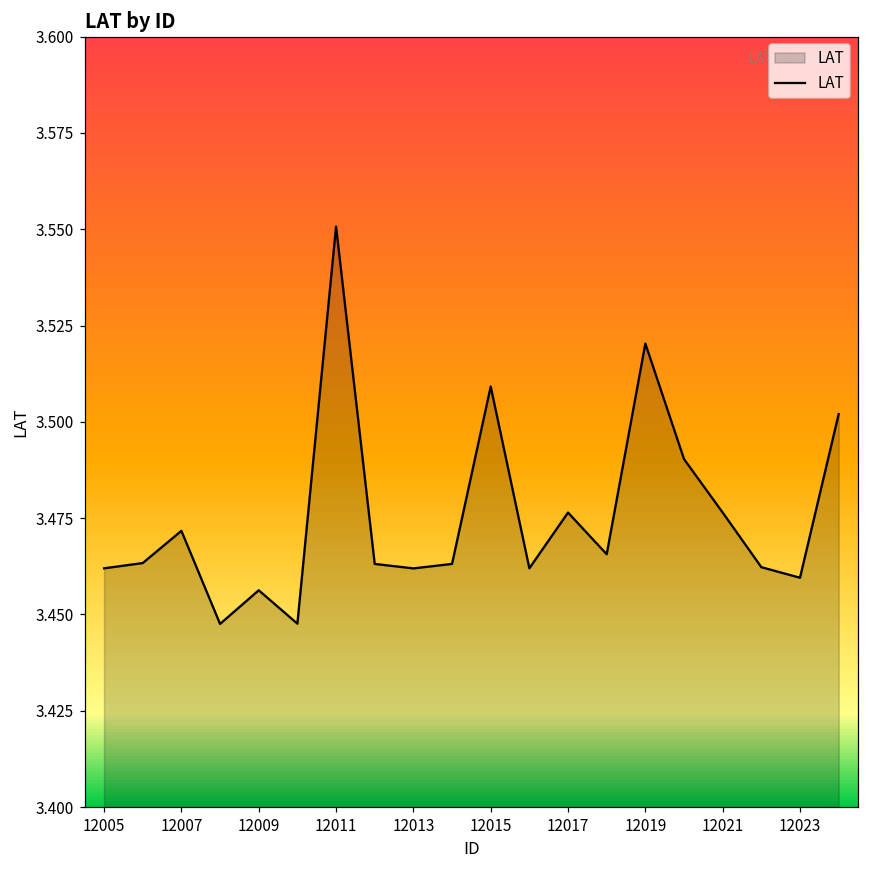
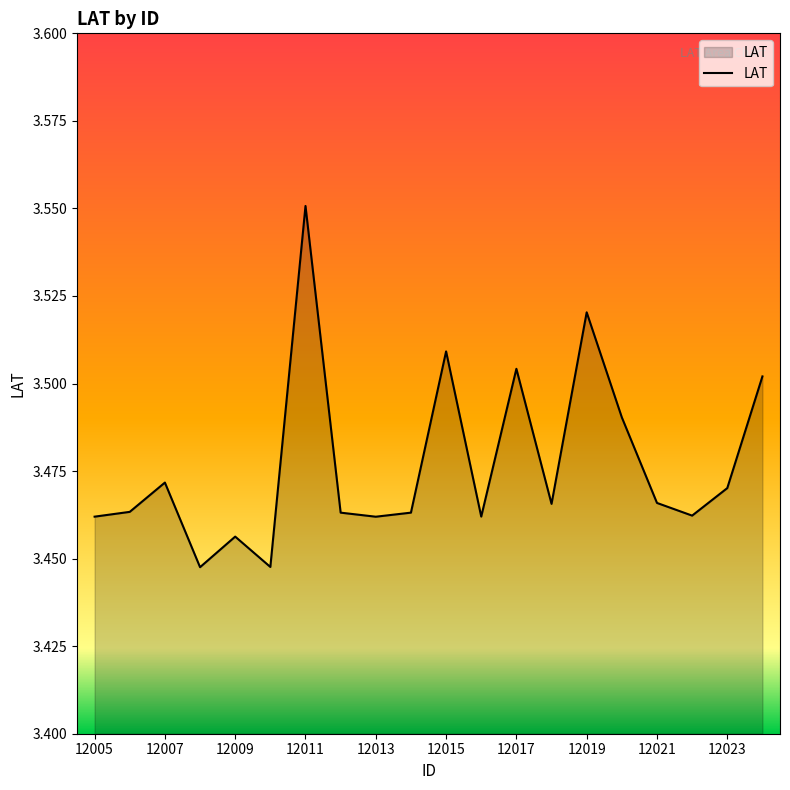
12017: 3.476 -> 3.504
12021: 3.476 -> 3.466
12023: 3.460 -> 3.470
